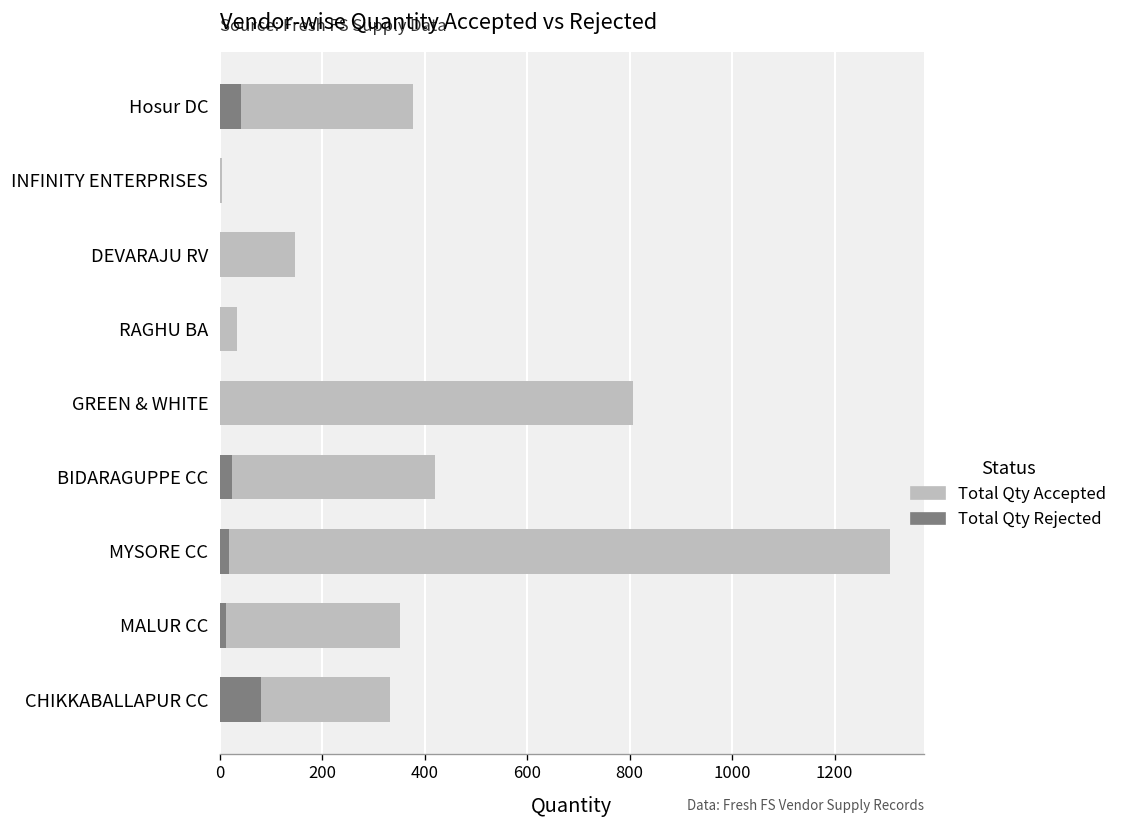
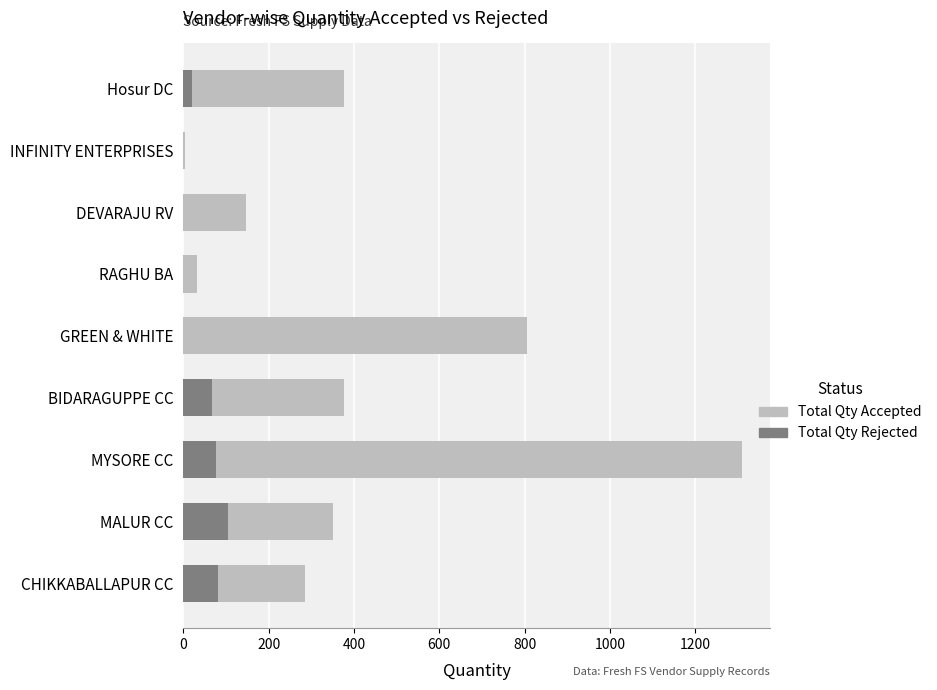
Total Qty Rejected, Hosur DC: 40 -> 20
Total Qty Accepted, BIDARAGUPPE CC: 420 -> 380
Total Qty Rejected, BIDARAGUPPE CC: 20 -> 70
Total Qty Rejected, MYSORE CC: 20 -> 80
Total Qty Rejected, MALUR CC: 10 -> 110
Total Qty Accepted, CHIKKABALLAPUR CC: 330 -> 290
